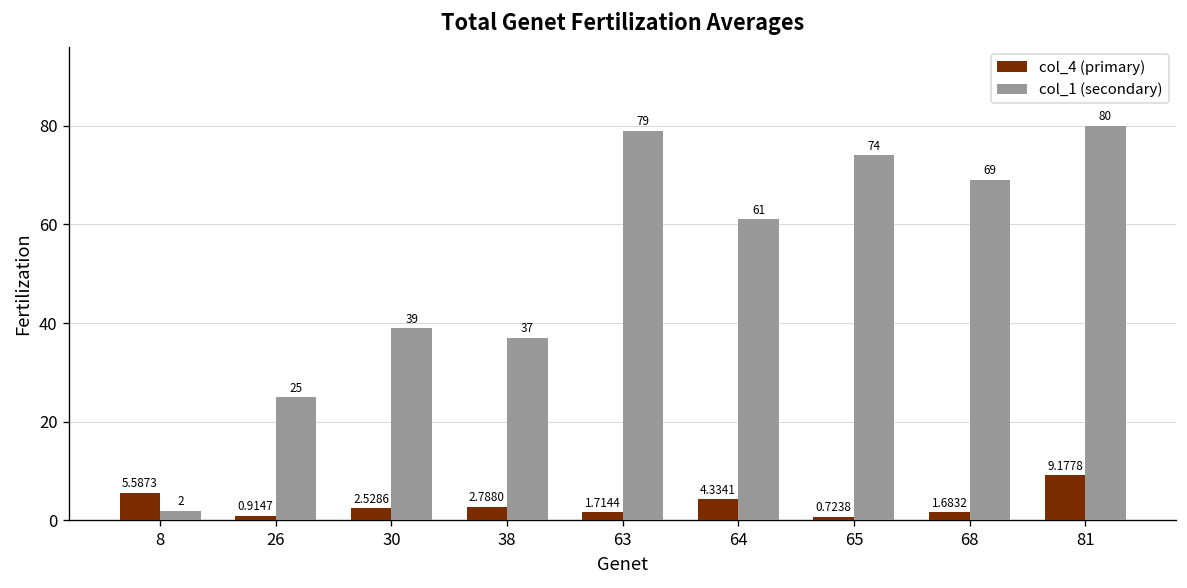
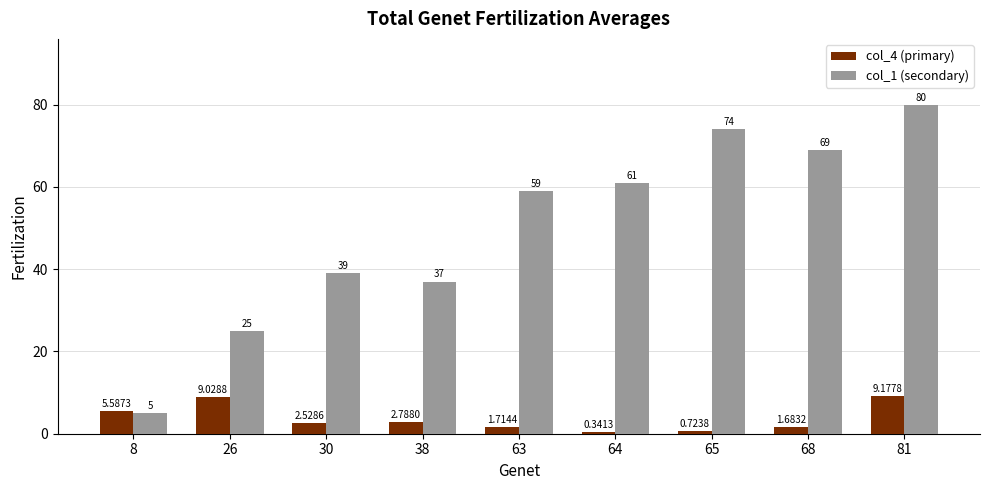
col_1 (secondary), 8: 2 -> 5
col_4 (primary), 26: 0.9147 -> 9.0288
col_1 (secondary), 63: 79 -> 59
col_4 (primary), 64: 4.3341 -> 0.3413
